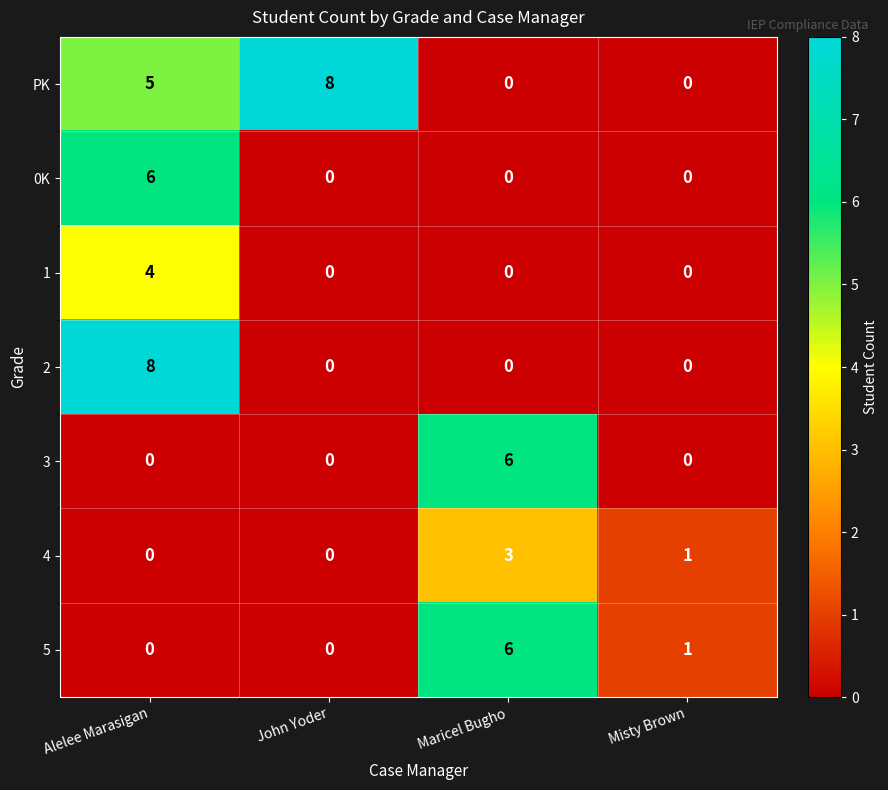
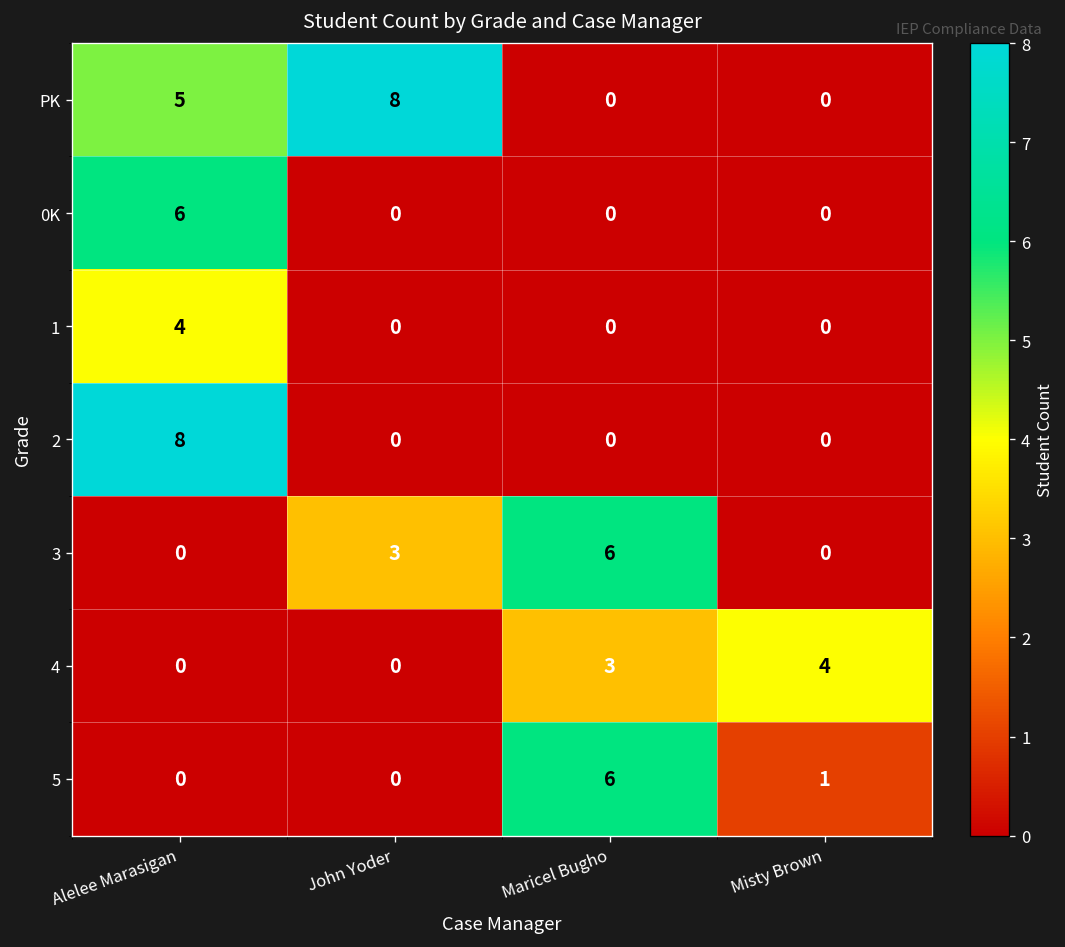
3, John Yoder: 0 -> 3
4, Misty Brown: 1 -> 4
